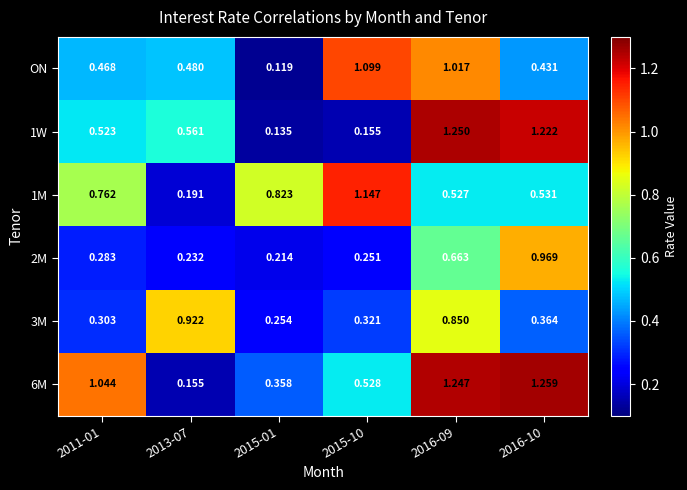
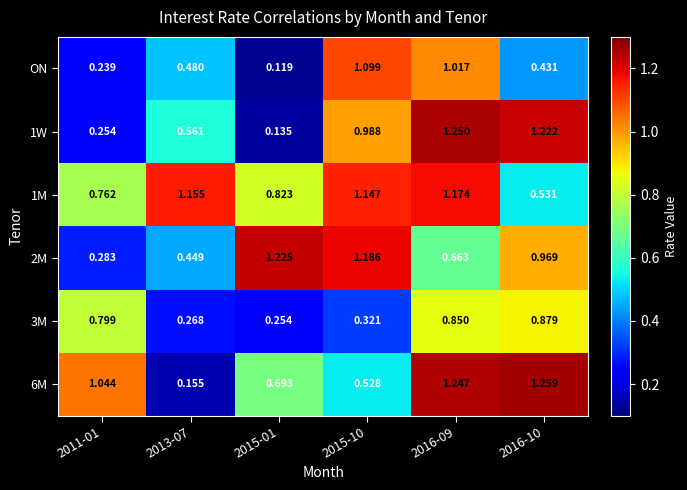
ON, 2011-01: 0.468 -> 0.239
1W, 2011-01: 0.523 -> 0.254
1W, 2015-10: 0.155 -> 0.988
1M, 2013-07: 0.191 -> 1.155
1M, 2016-09: 0.527 -> 1.174
2M, 2013-07: 0.232 -> 0.449
2M, 2015-01: 0.214 -> 1.225
2M, 2015-10: 0.251 -> 1.186
3M, 2011-01: 0.303 -> 0.799
3M, 2013-07: 0.922 -> 0.268
3M, 2016-10: 0.364 -> 0.879
6M, 2015-01: 0.358 -> 0.693
